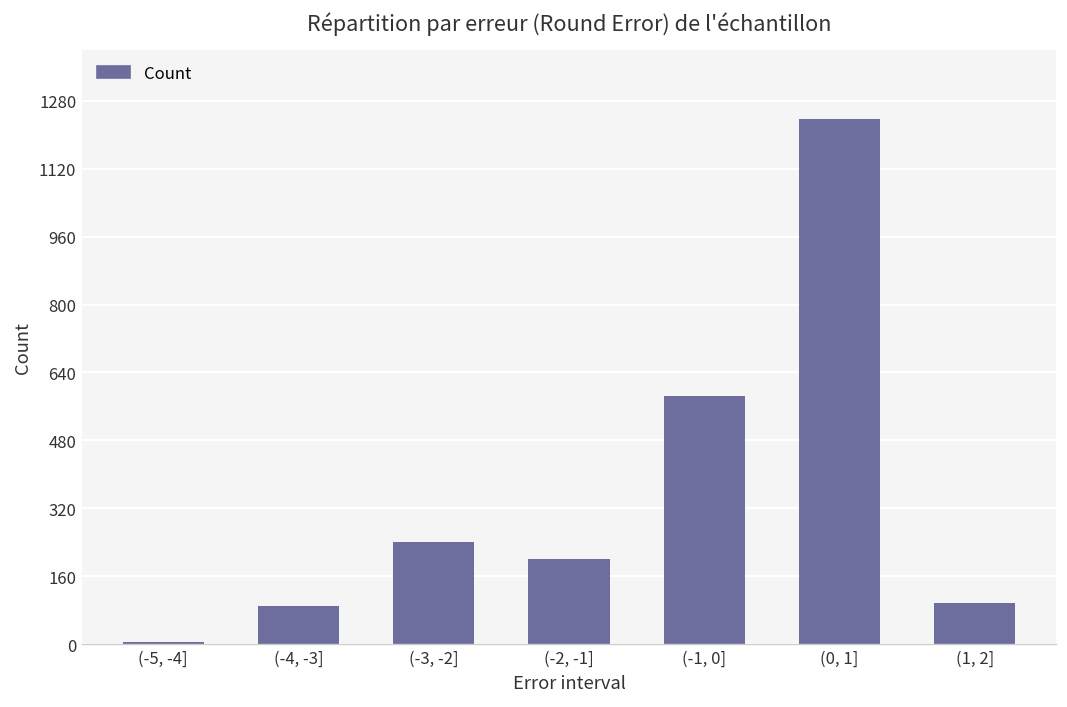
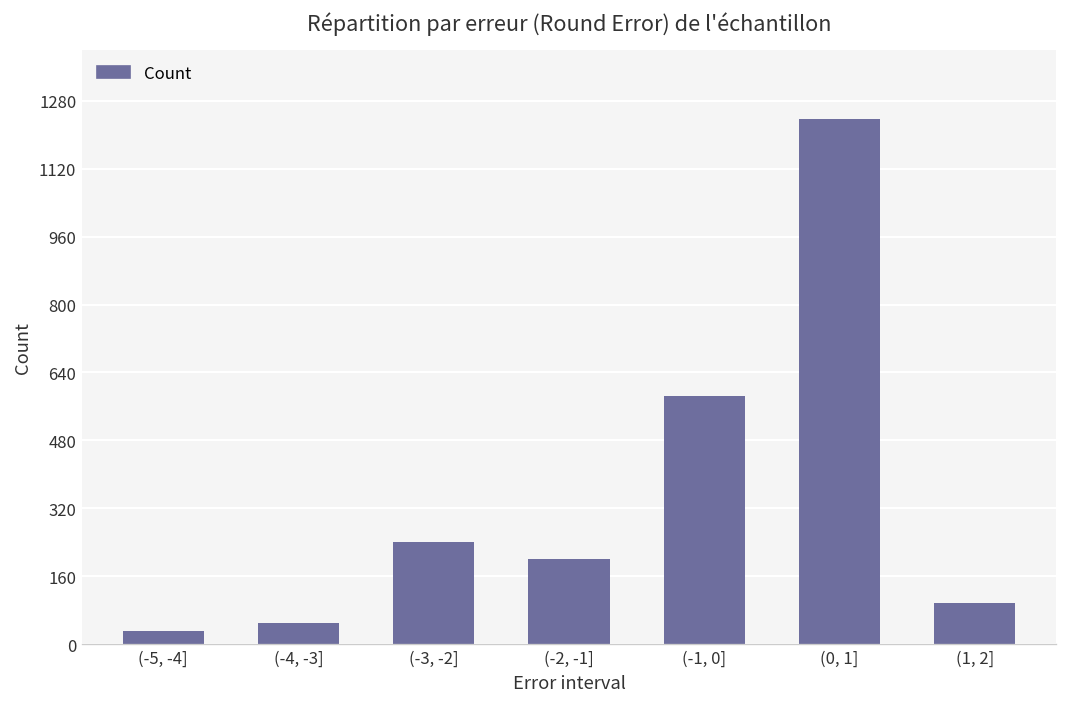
(-5, -4]: 10 -> 30
(-4, -3]: 90 -> 50
